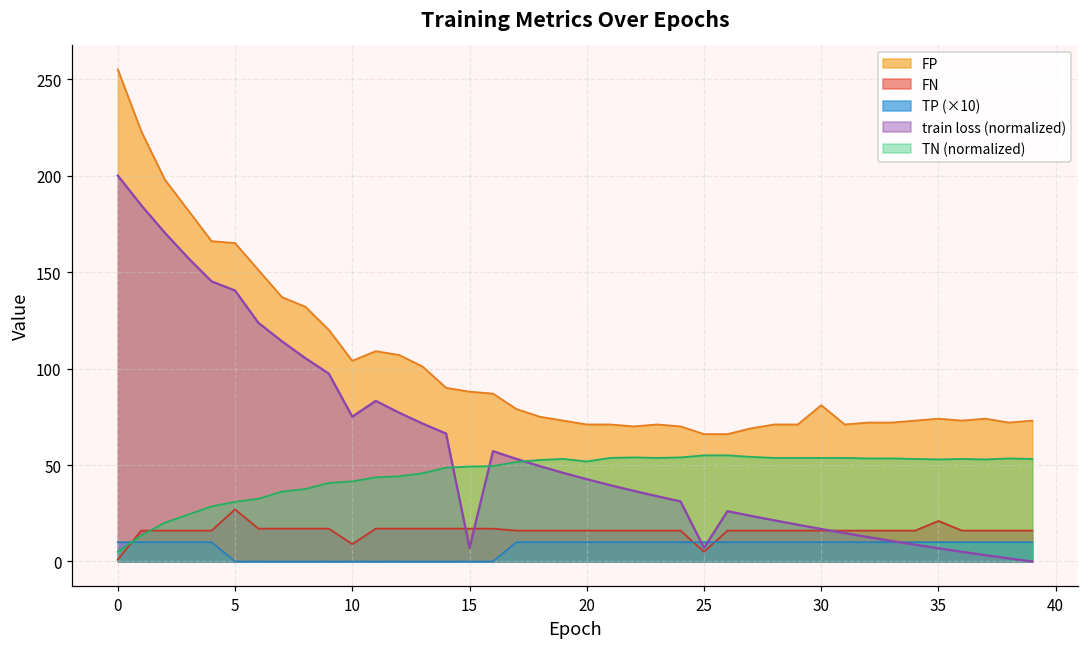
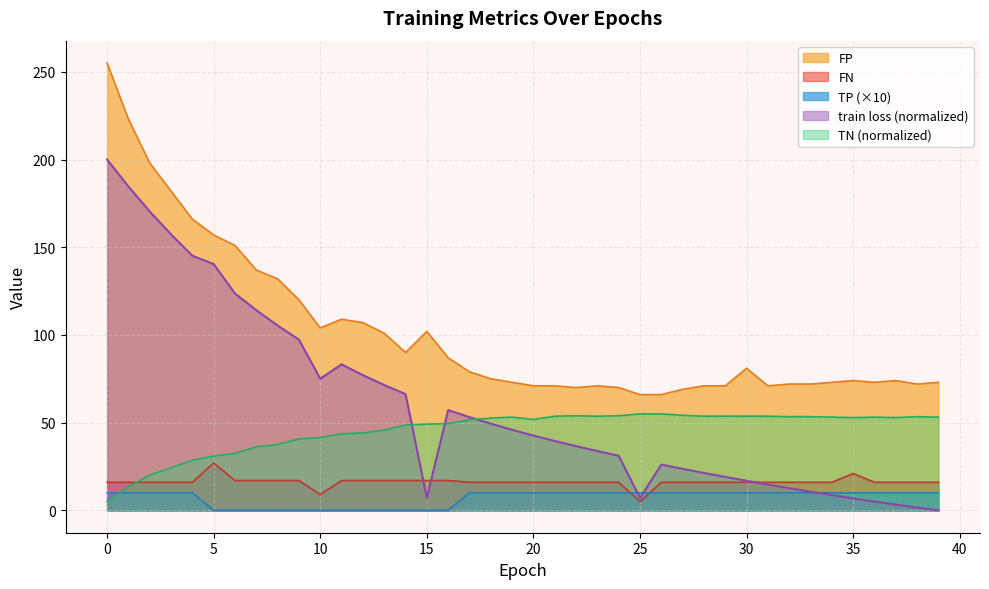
FN, 0: 1 -> 16
FP, 5: 165 -> 157
FP, 15: 88 -> 102
